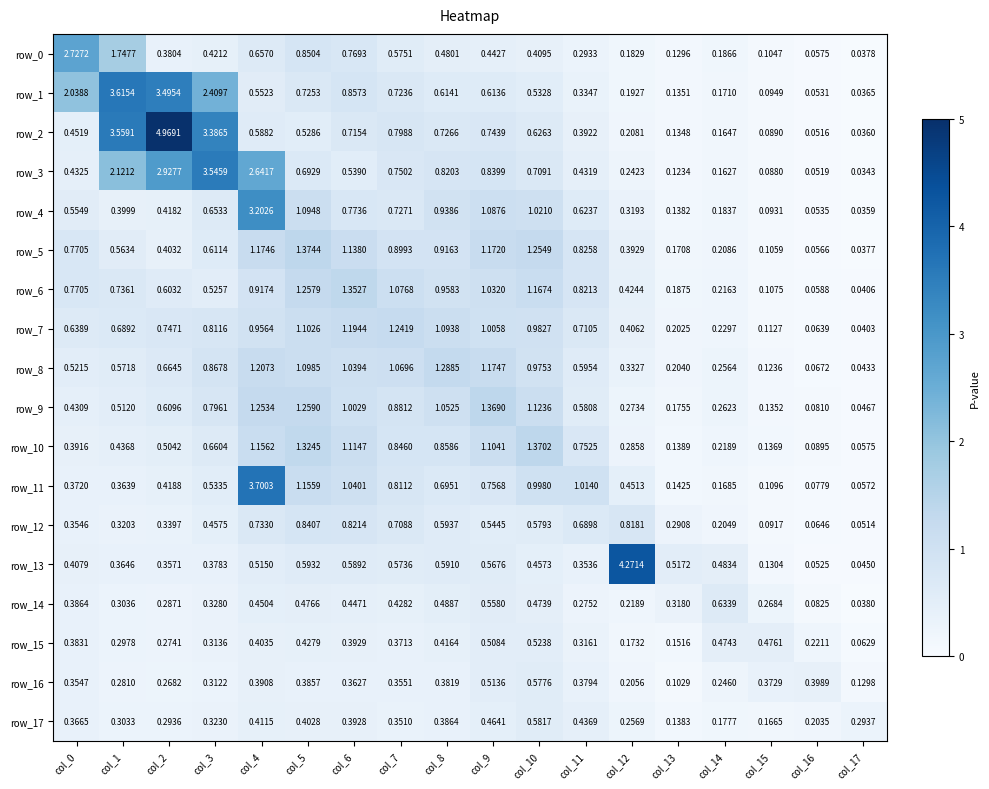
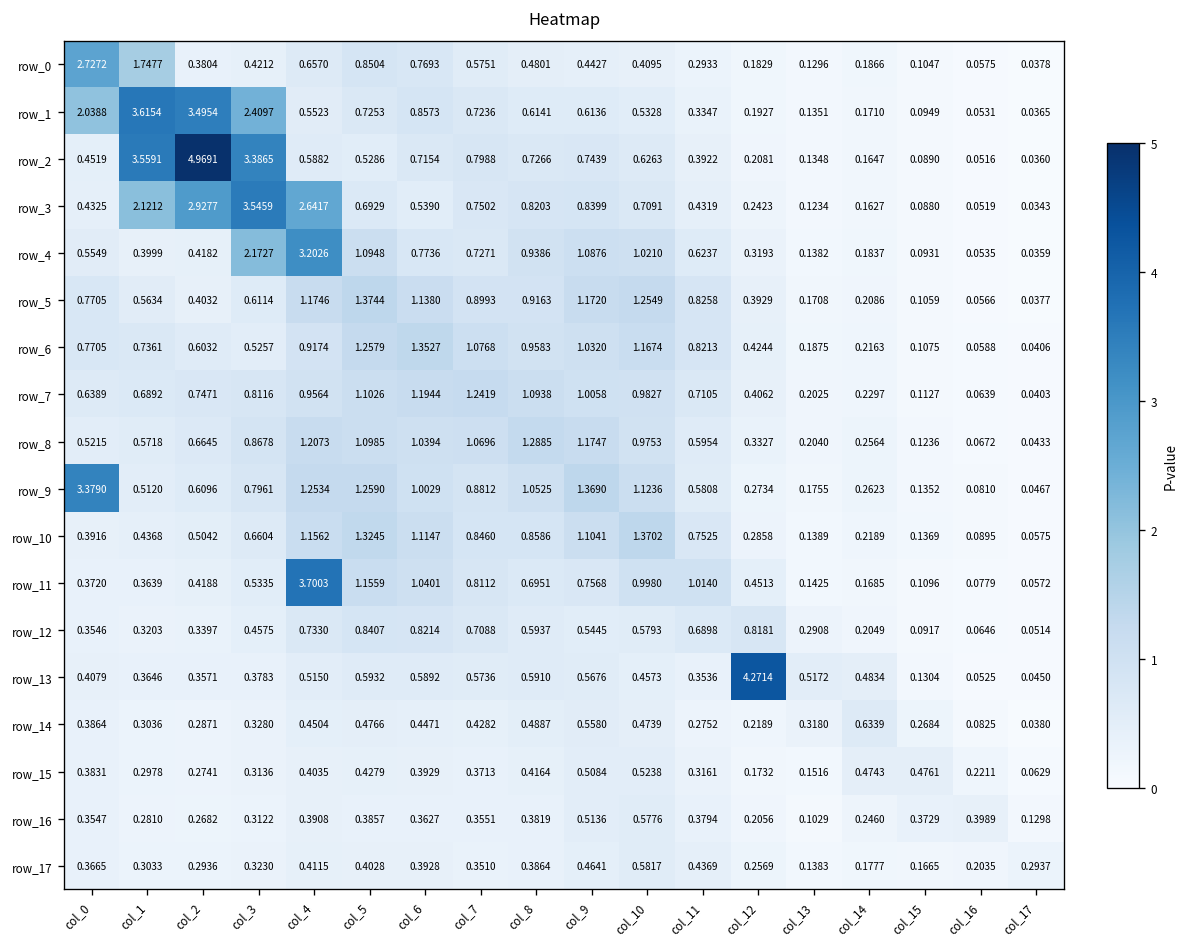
row_4, col_3: 0.6533 -> 2.1727
row_9, col_0: 0.4309 -> 3.3790
